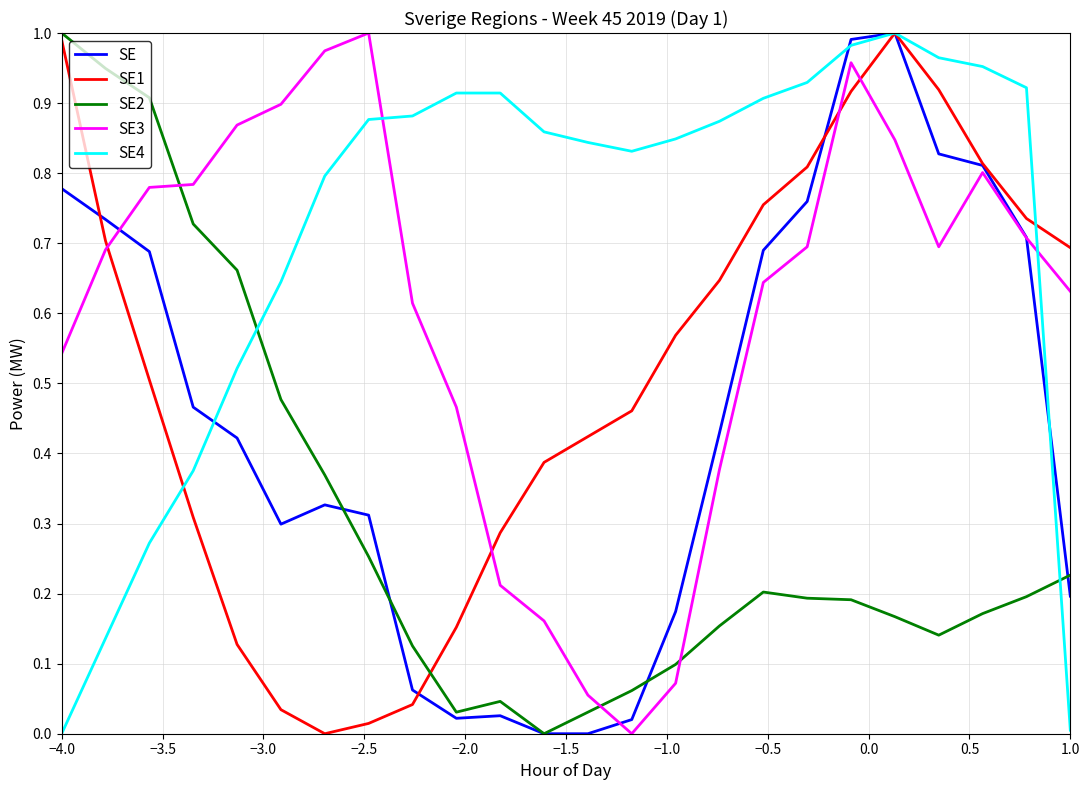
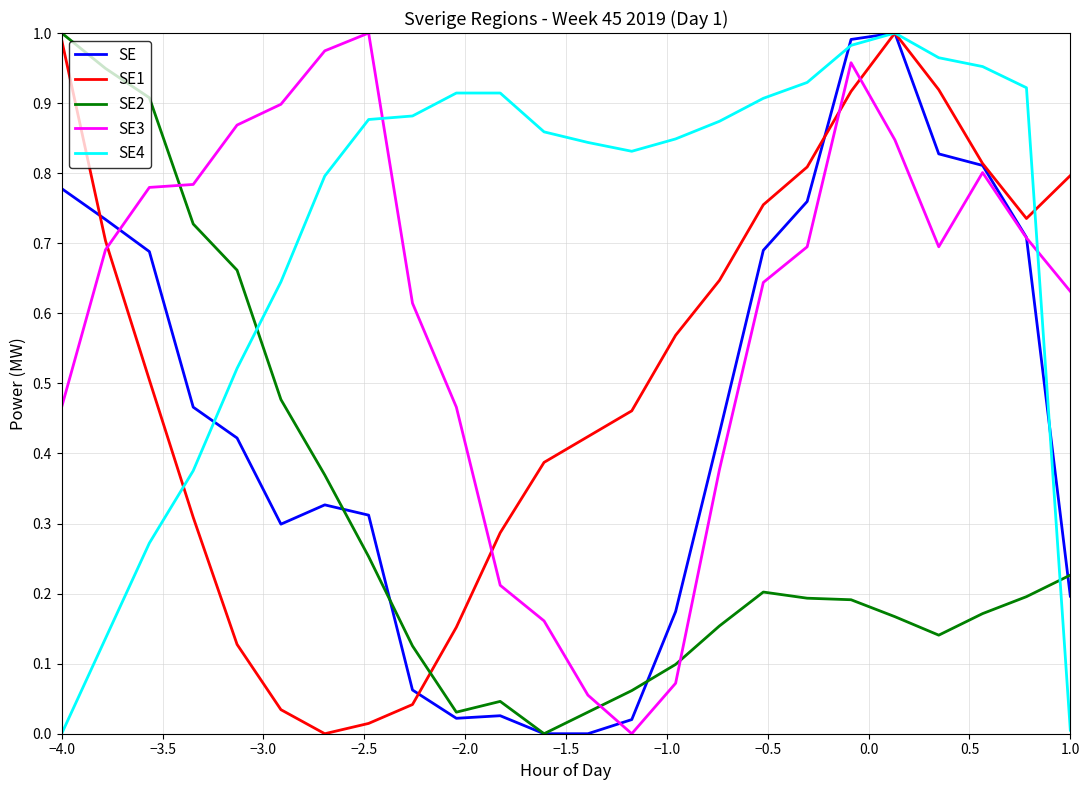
SE3, −4.0: 0.54 -> 0.47
SE1, 1.0: 0.69 -> 0.80
